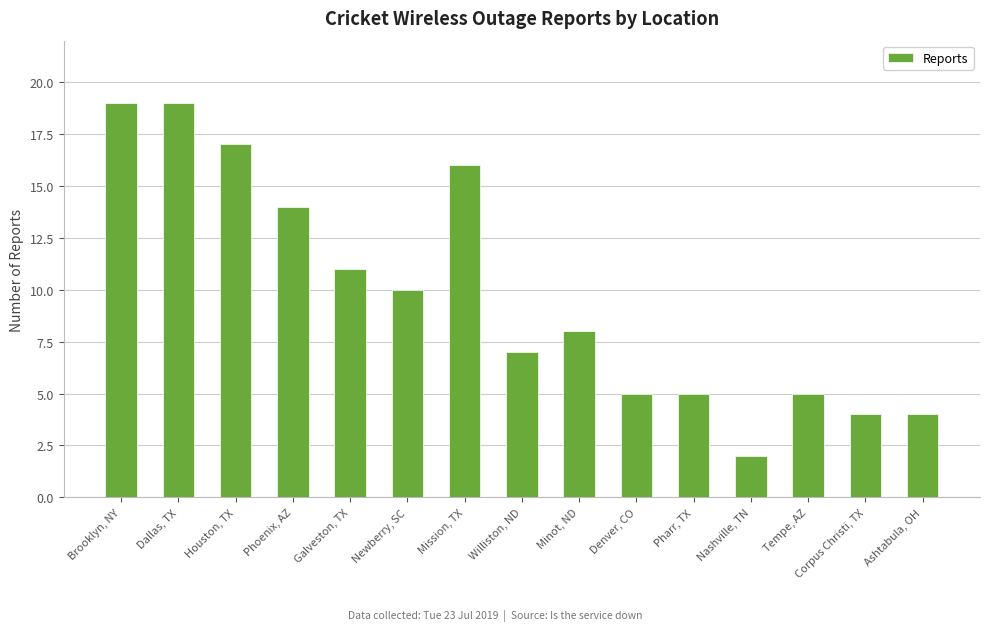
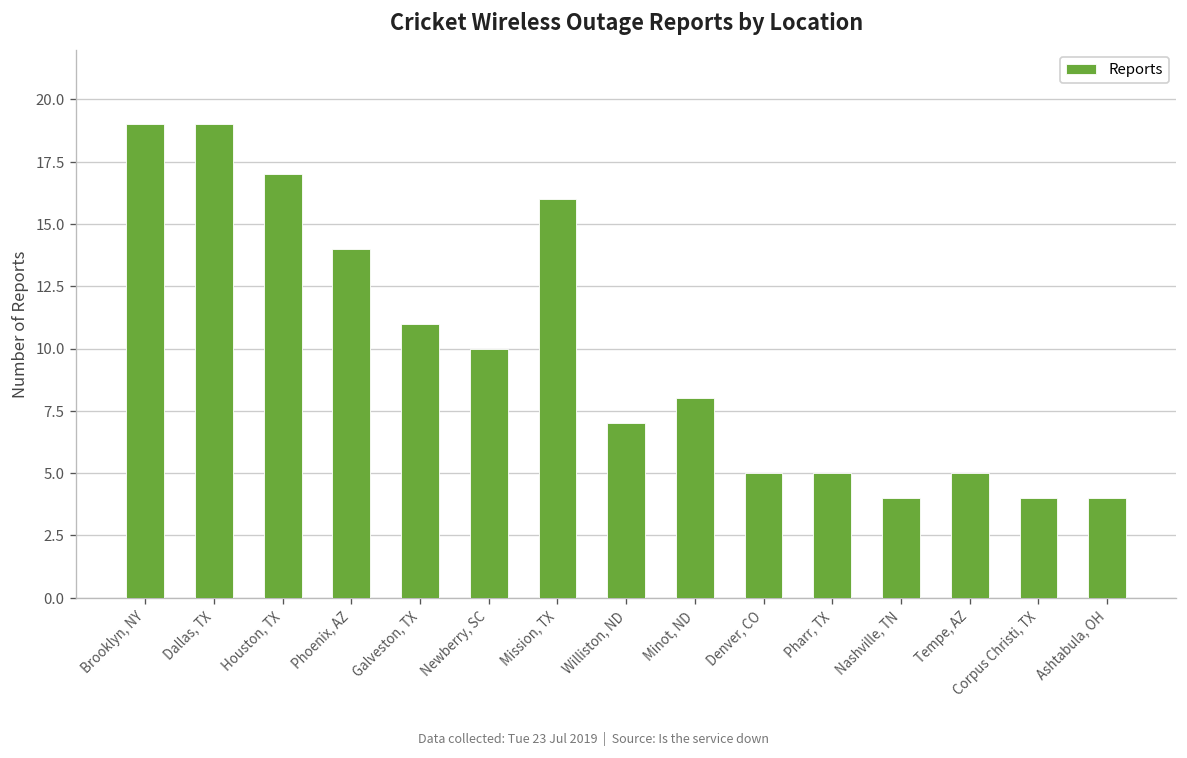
Nashville, TN: 2 -> 4
